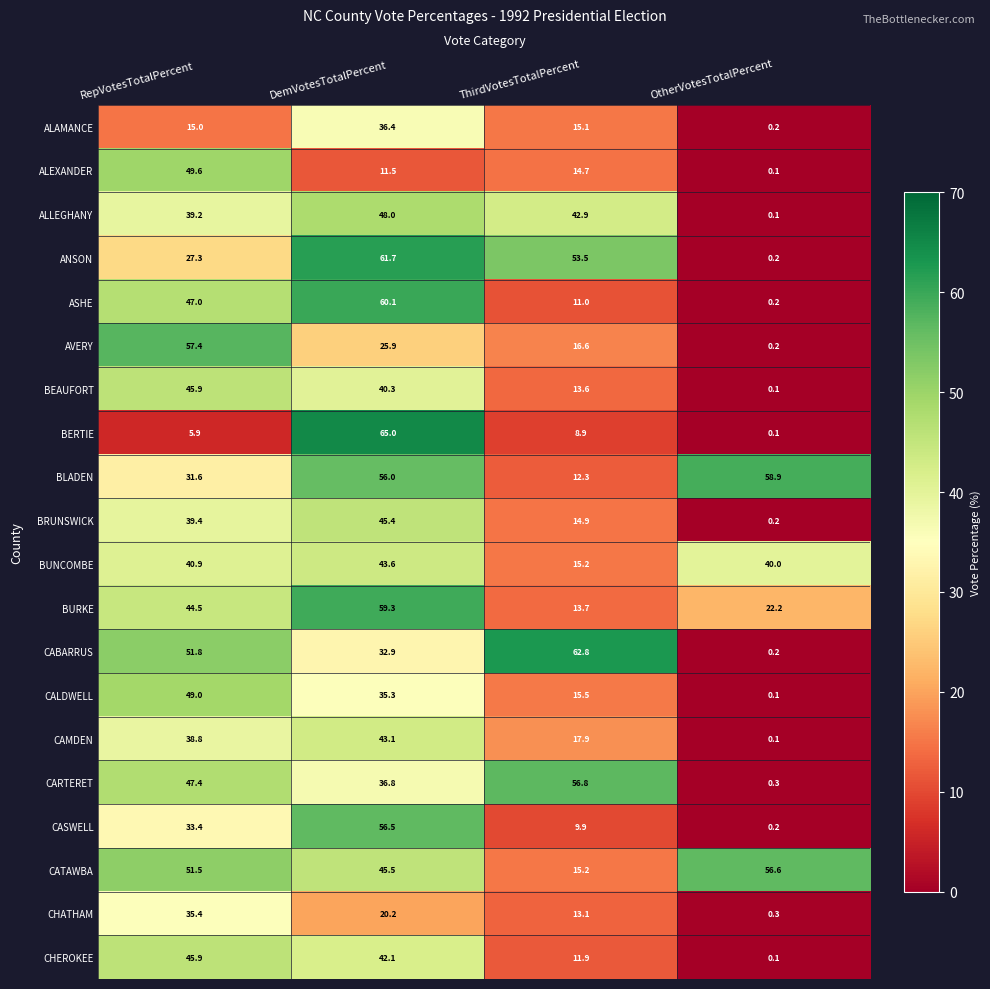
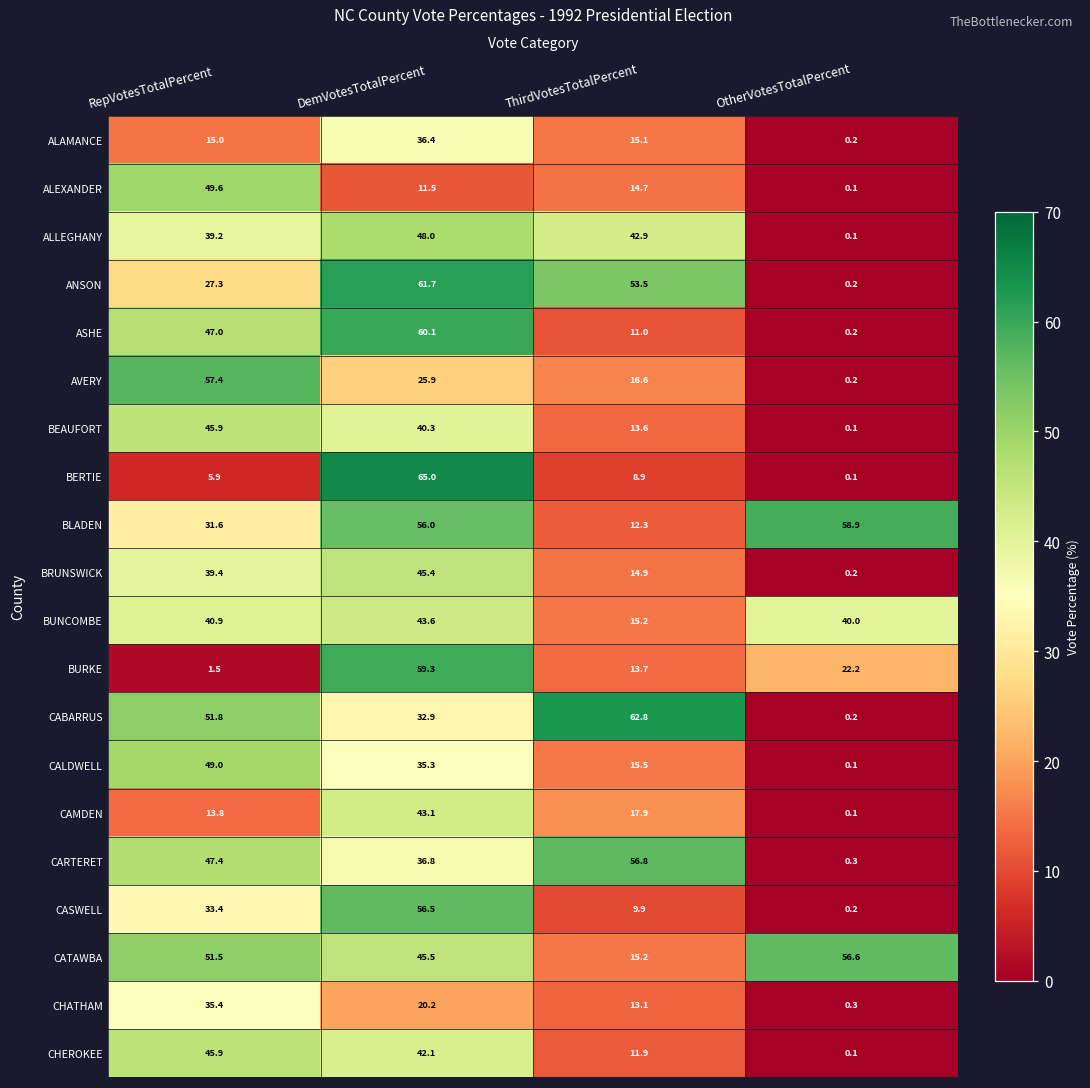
BURKE, RepVotesTotalPercent: 44.5 -> 1.5
CAMDEN, RepVotesTotalPercent: 38.8 -> 13.8
